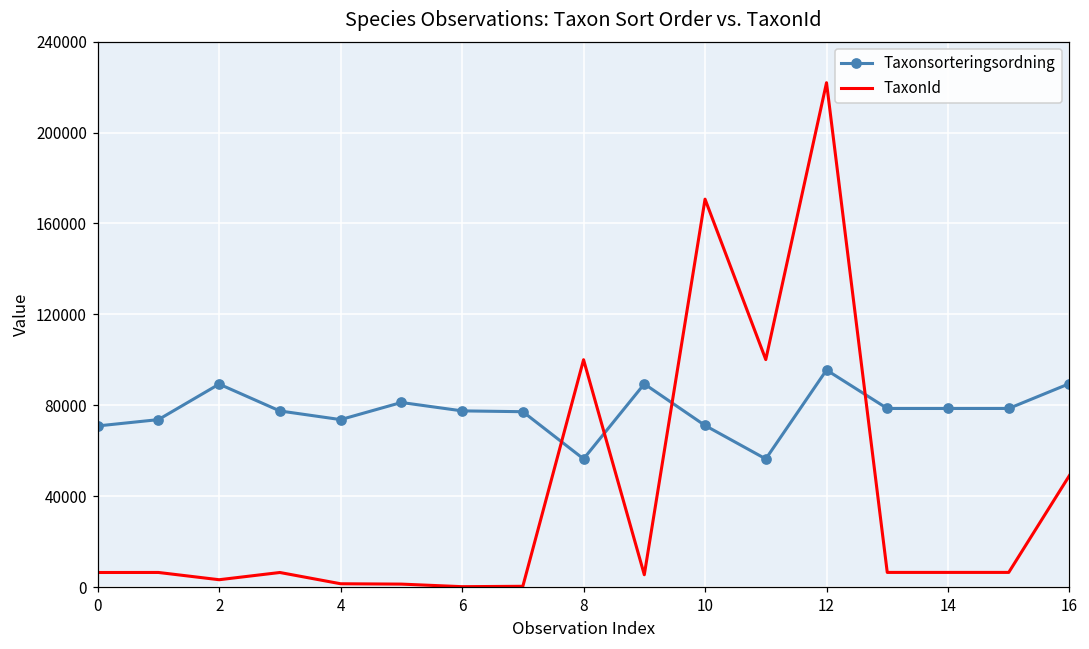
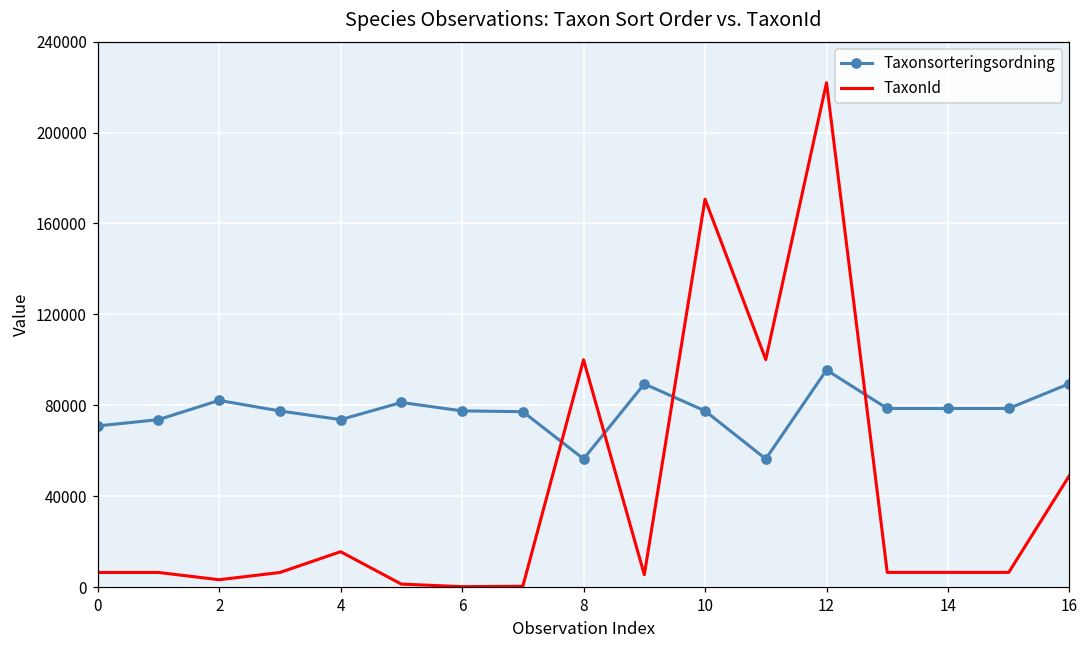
Taxonsorteringsordning, 2: 89000 -> 82000
TaxonId, 4: 1000 -> 16000
Taxonsorteringsordning, 10: 71000 -> 78000
